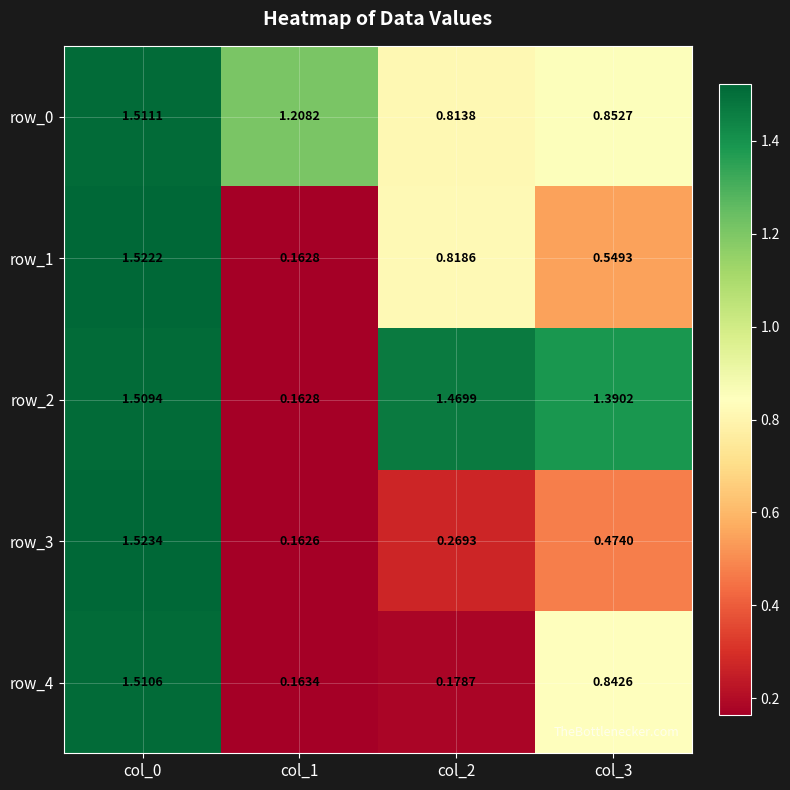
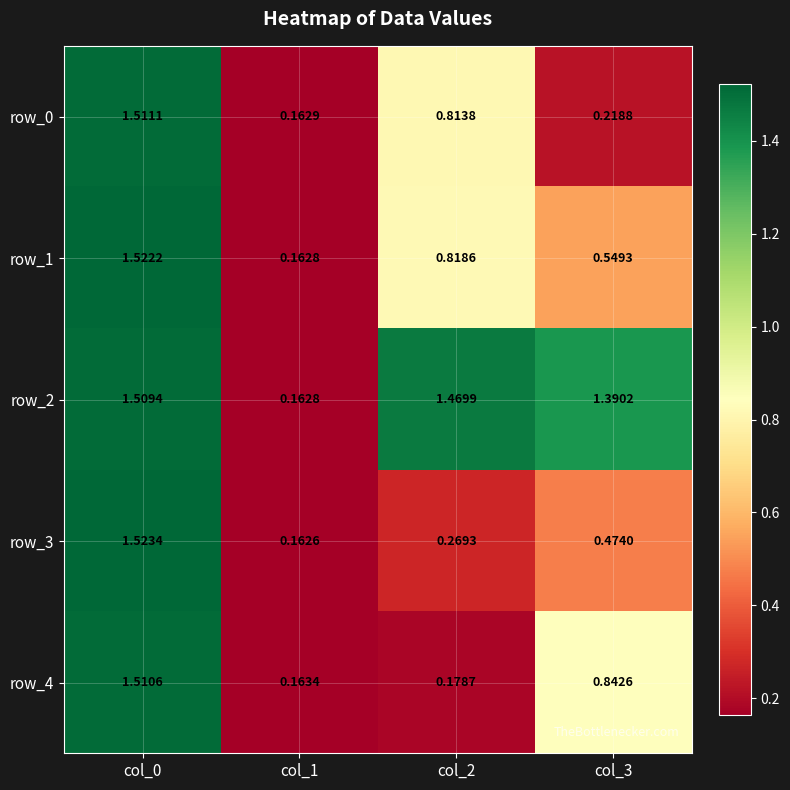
row_0, col_1: 1.2082 -> 0.1629
row_0, col_3: 0.8527 -> 0.2188
